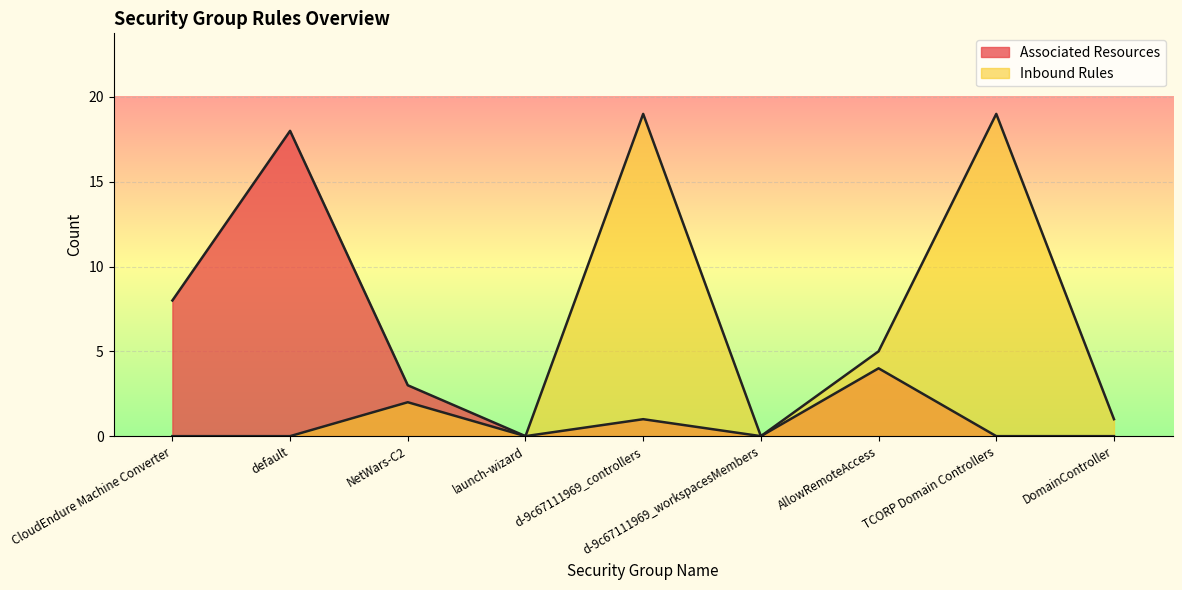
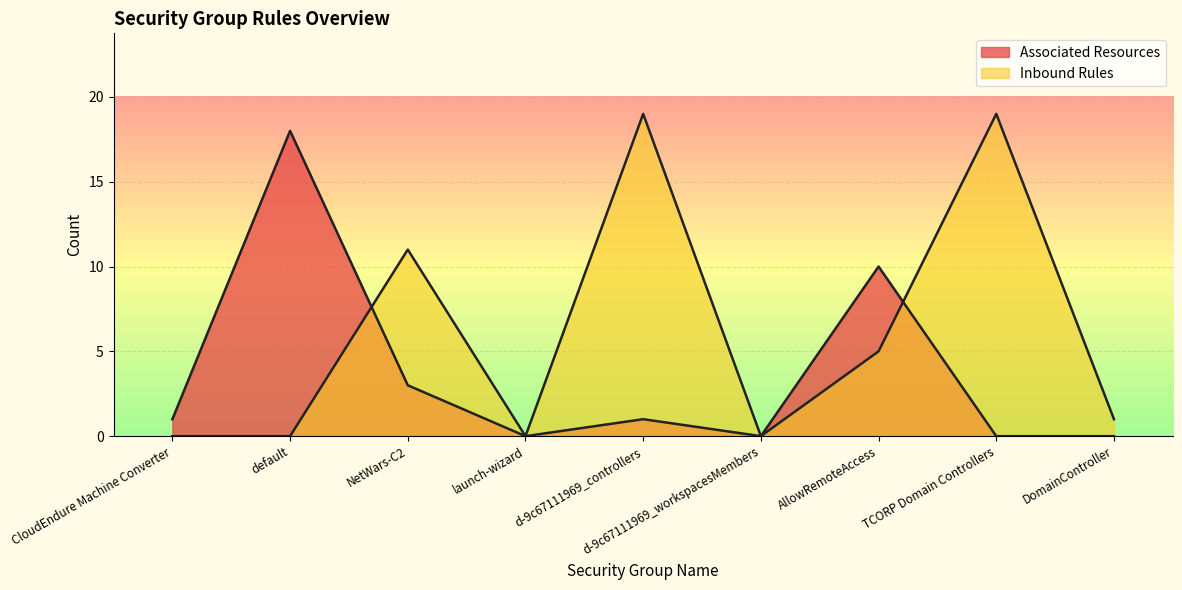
Associated Resources, CloudEndure Machine Converter: 8 -> 1
Inbound Rules, NetWars-C2: 2 -> 11
Associated Resources, AllowRemoteAccess: 4 -> 10
